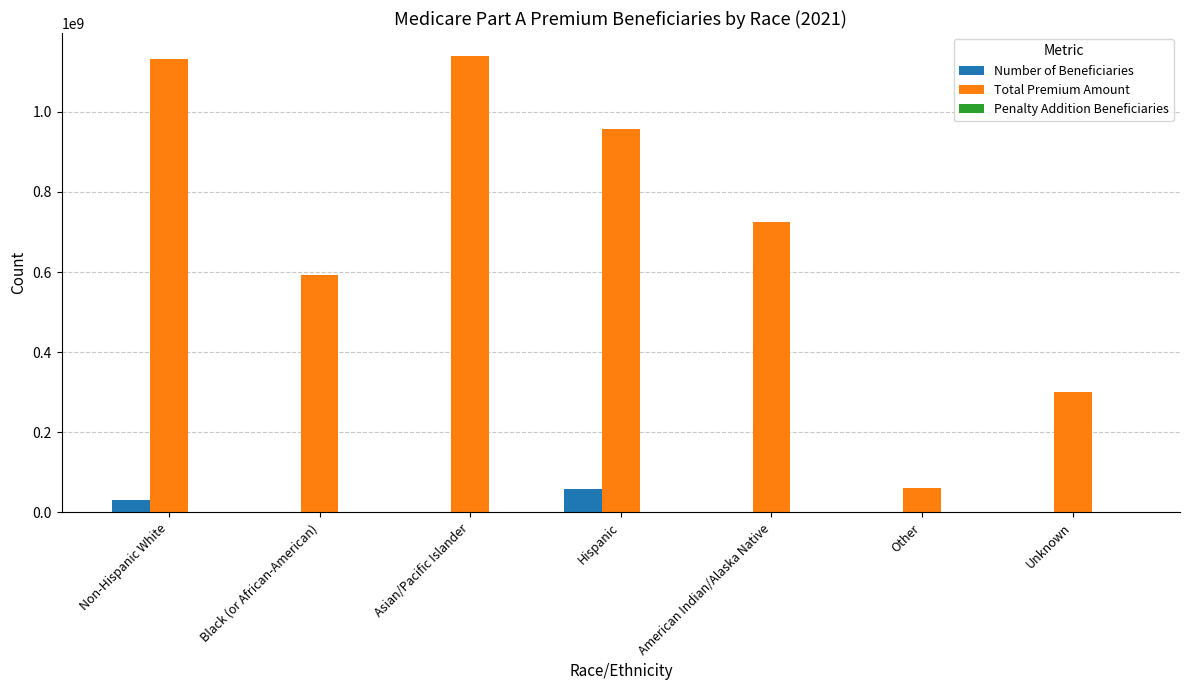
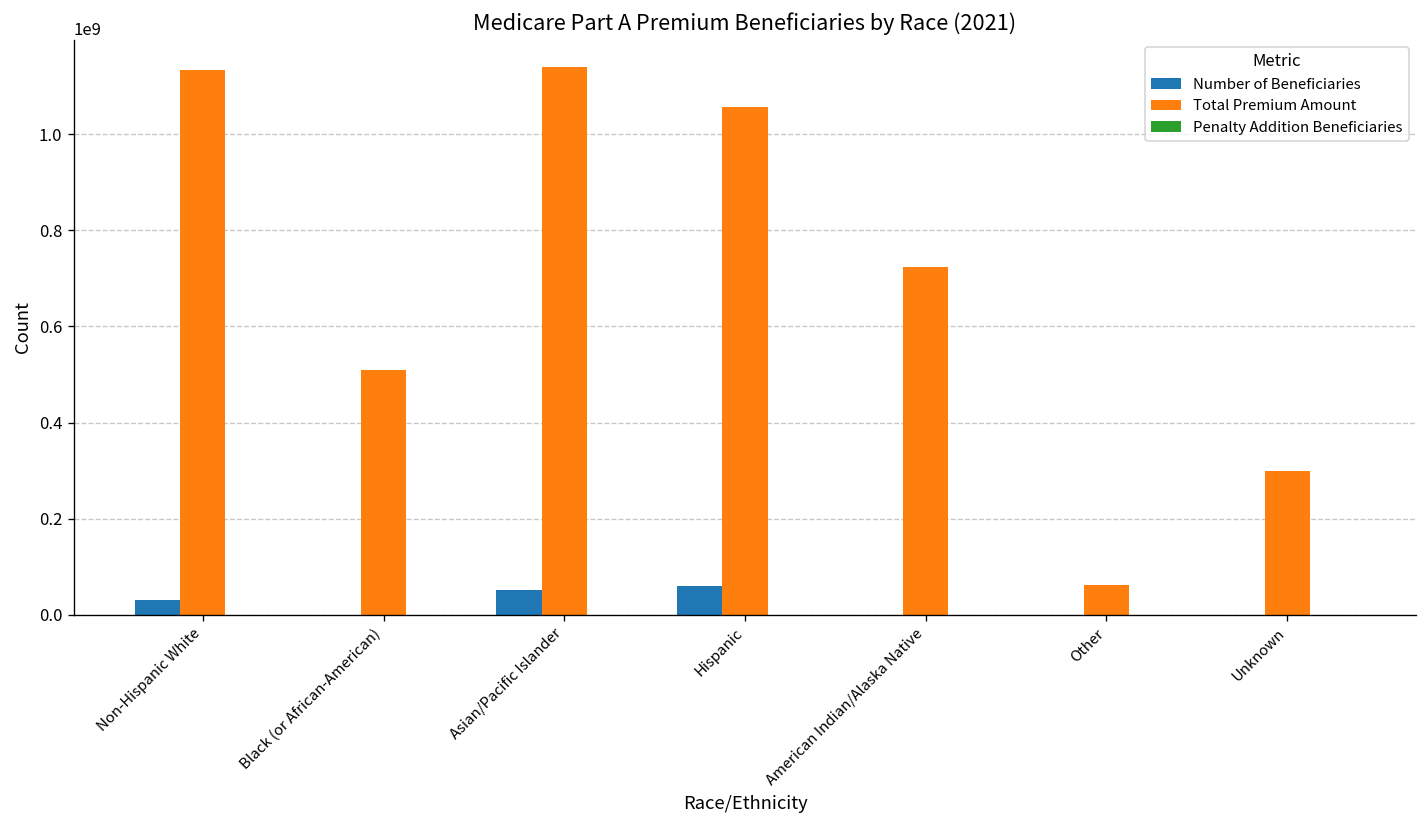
Total Premium Amount, Black (or African-American): 590000000 -> 510000000
Number of Beneficiaries, Asian/Pacific Islander: 0 -> 50000000
Total Premium Amount, Hispanic: 960000000 -> 1060000000
